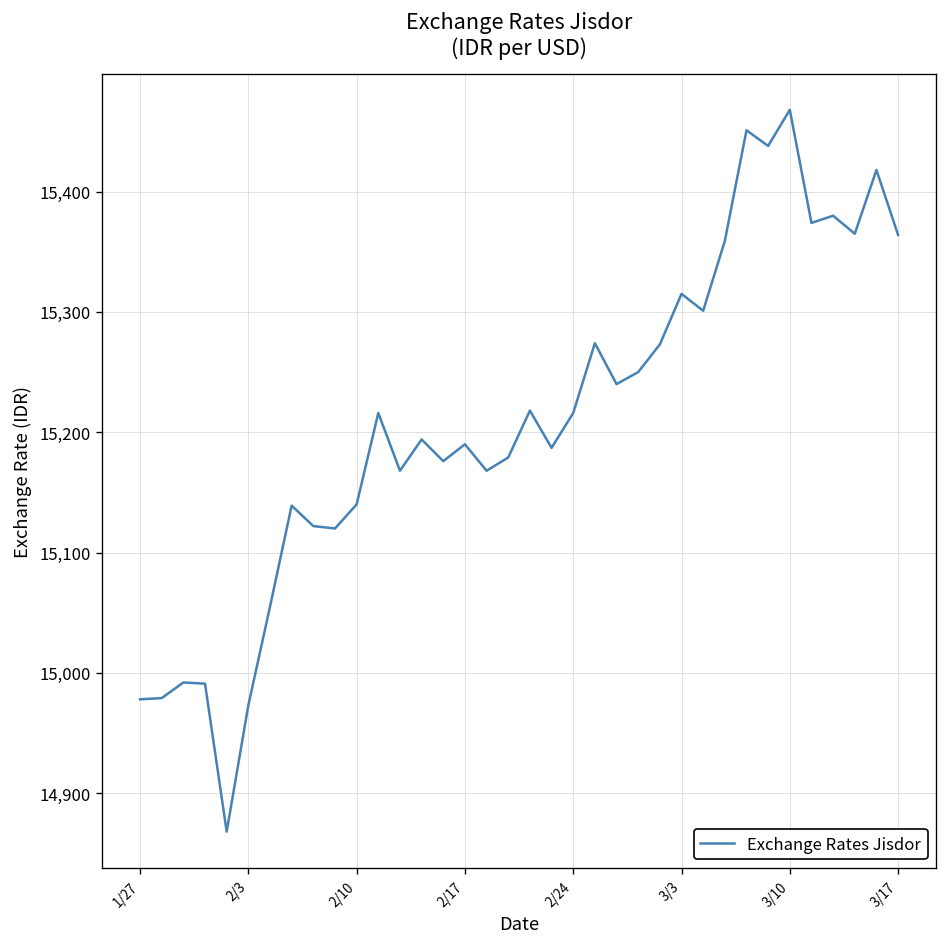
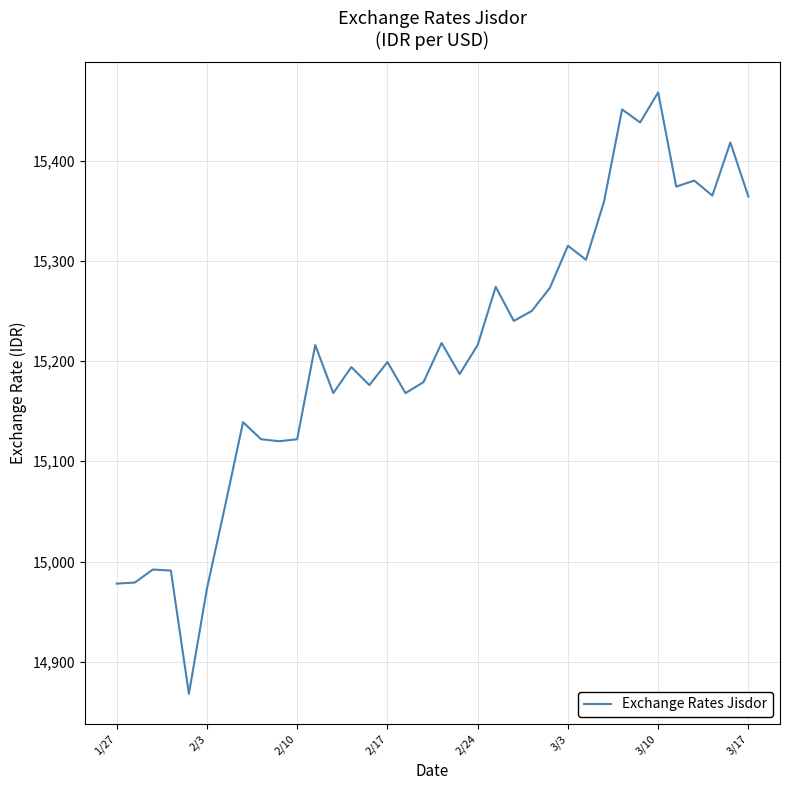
2/10: 15,140 -> 15,122
2/17: 15,190 -> 15,199
